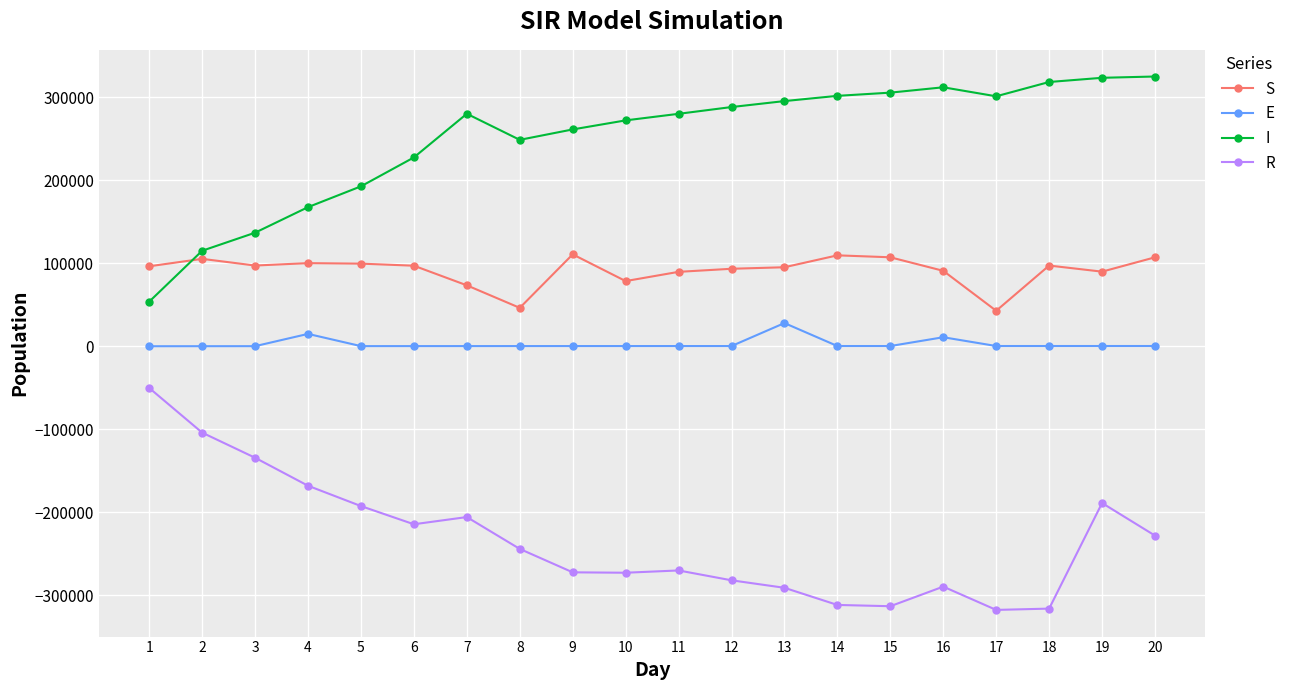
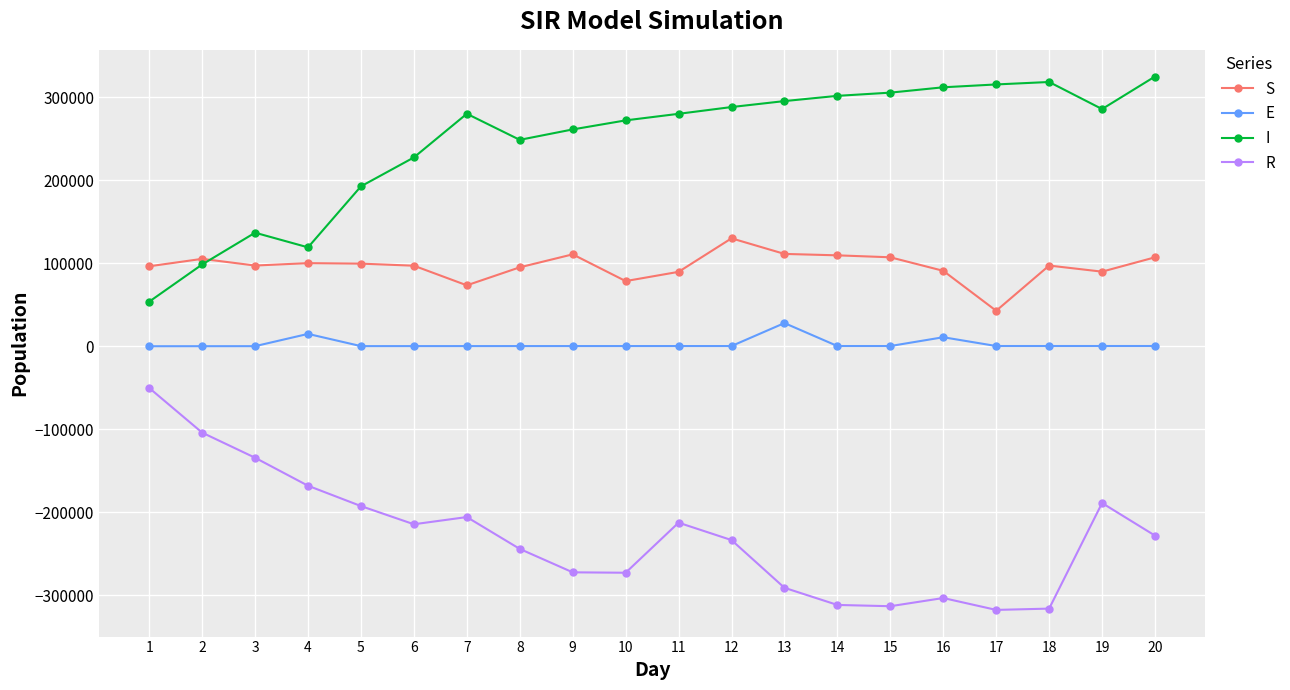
I, 2: 120000 -> 100000
I, 4: 170000 -> 120000
S, 8: 50000 -> 100000
R, 11: -270000 -> -210000
S, 12: 90000 -> 130000
R, 12: -280000 -> -230000
S, 13: 100000 -> 110000
R, 16: -290000 -> -300000
I, 17: 300000 -> 320000
I, 19: 320000 -> 290000
